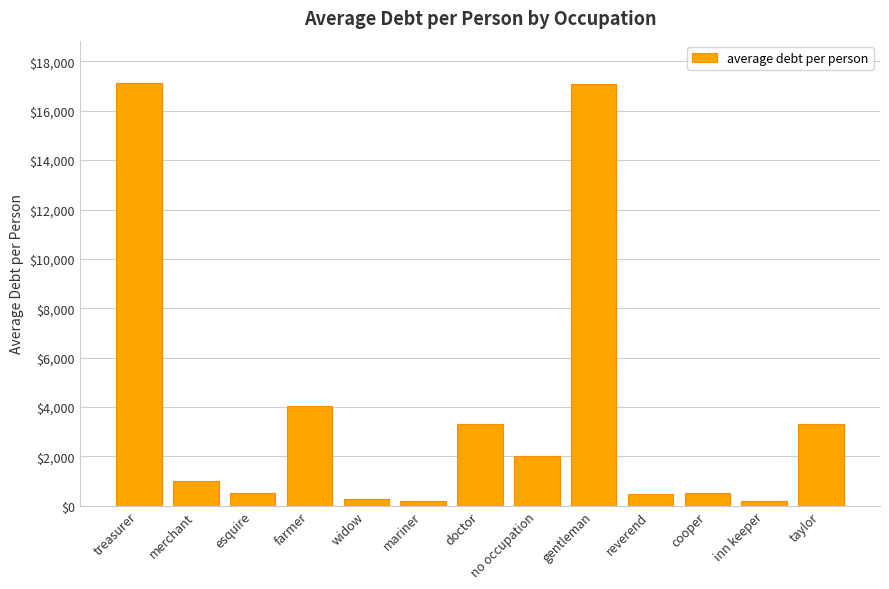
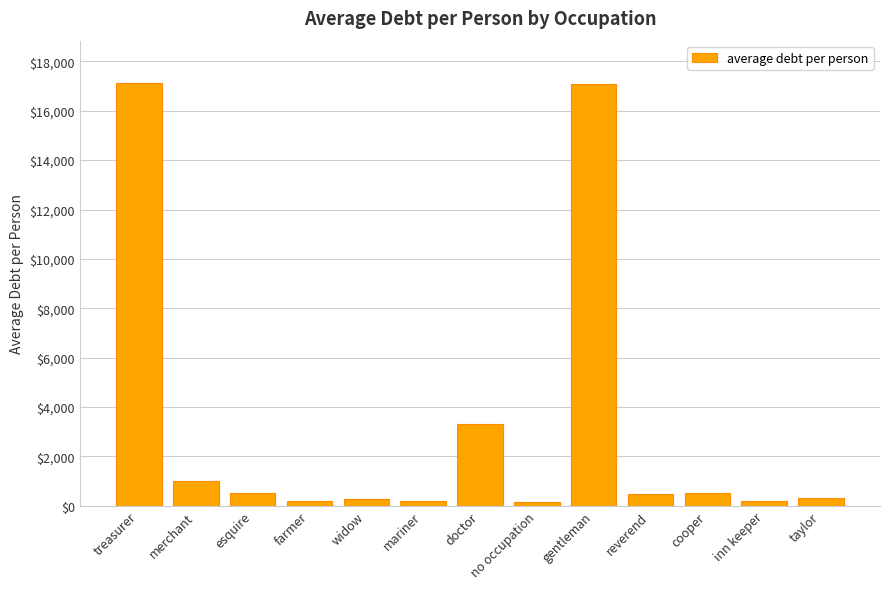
farmer: $4,000 -> $200
no occupation: $2,000 -> $200
taylor: $3,300 -> $300
